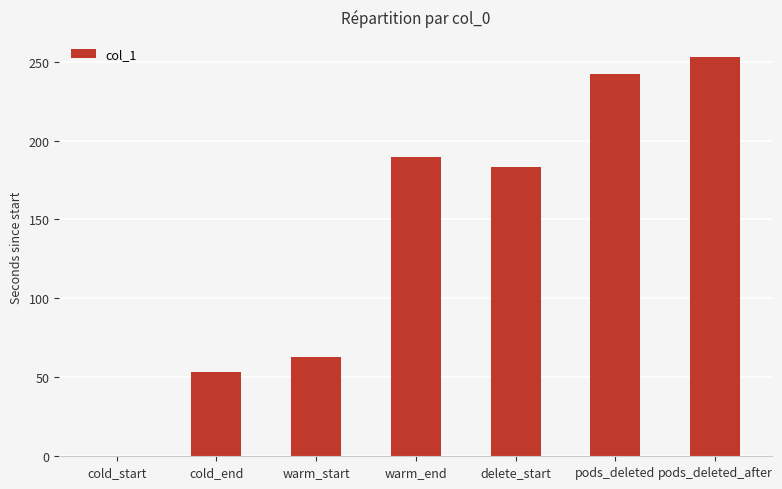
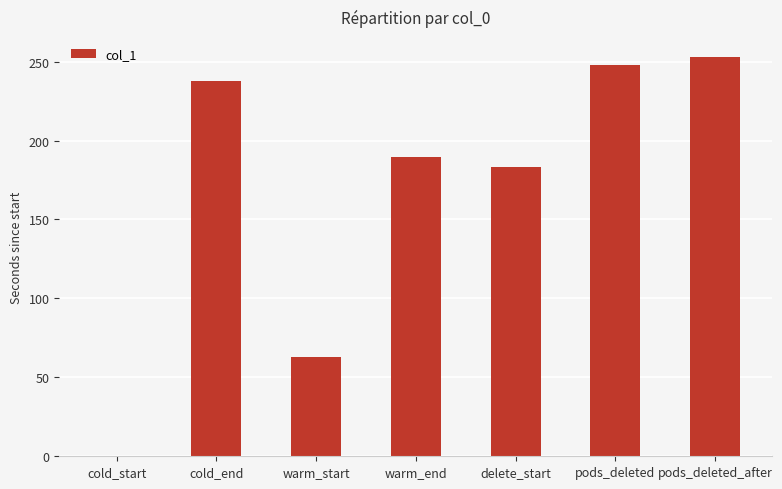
cold_end: 54 -> 238
pods_deleted: 242 -> 248
